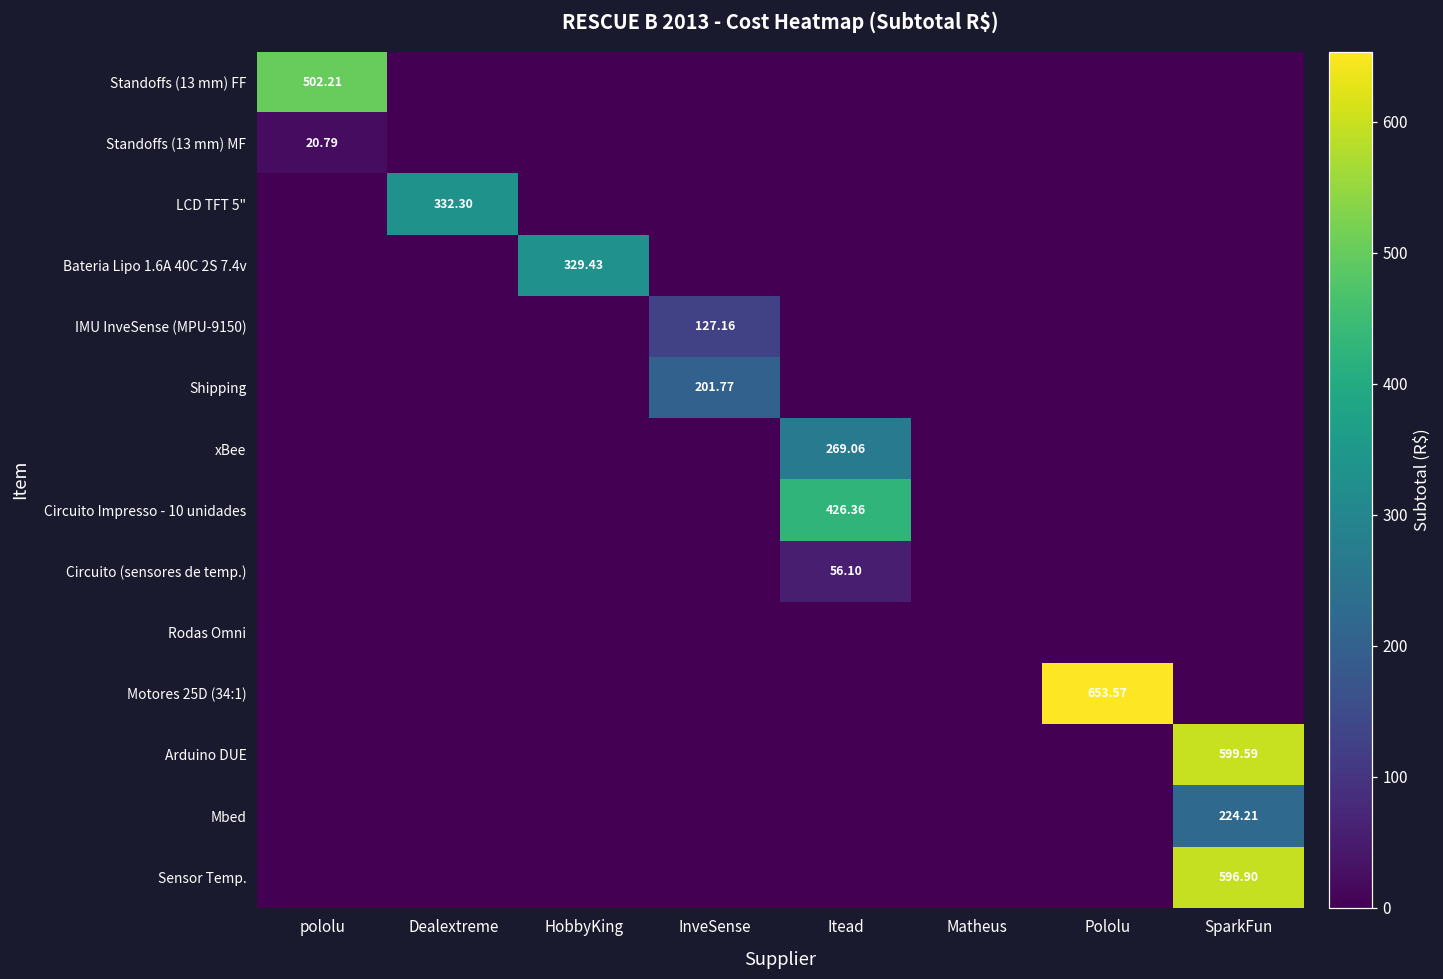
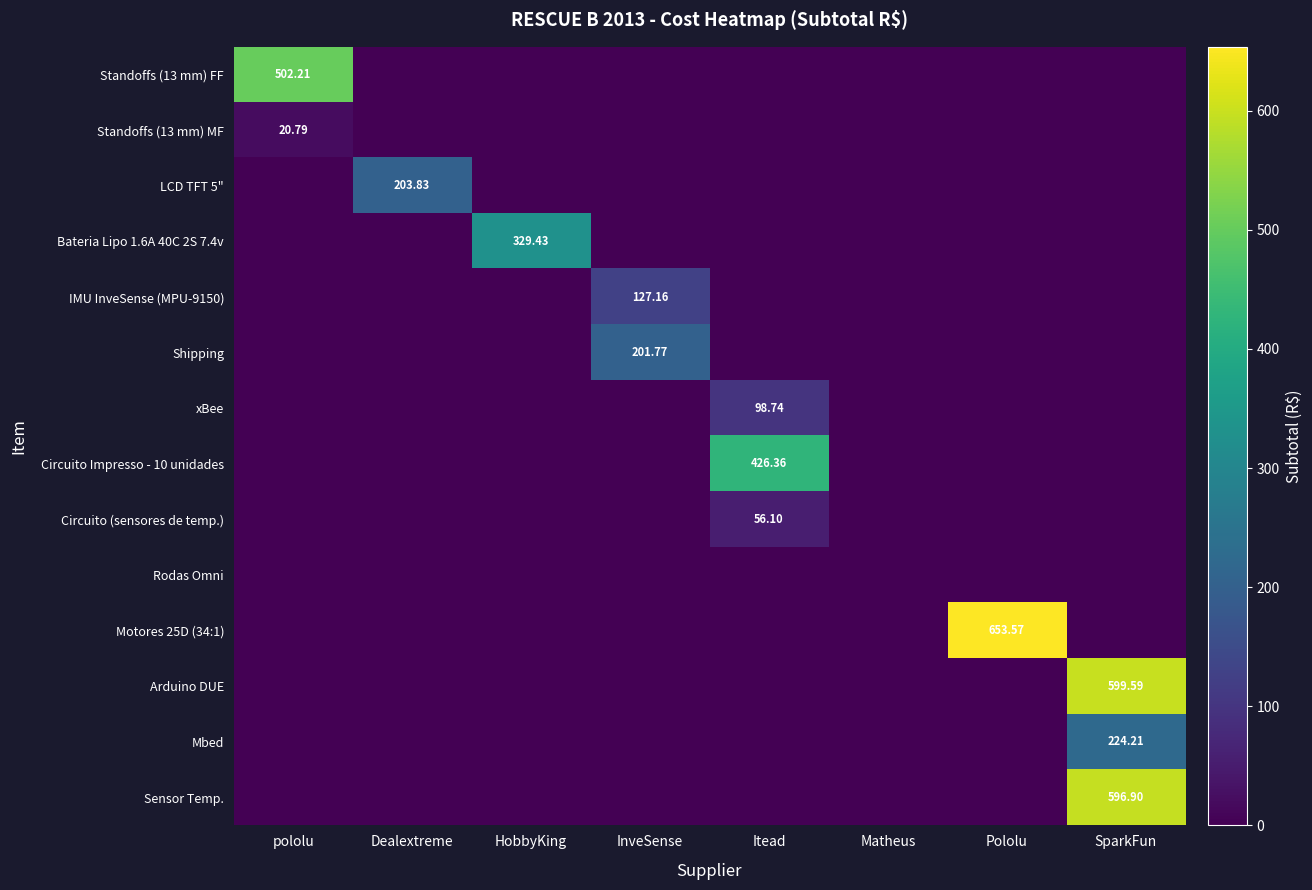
LCD TFT 5", Dealextreme: 332.30 -> 203.83
xBee, Itead: 269.06 -> 98.74
